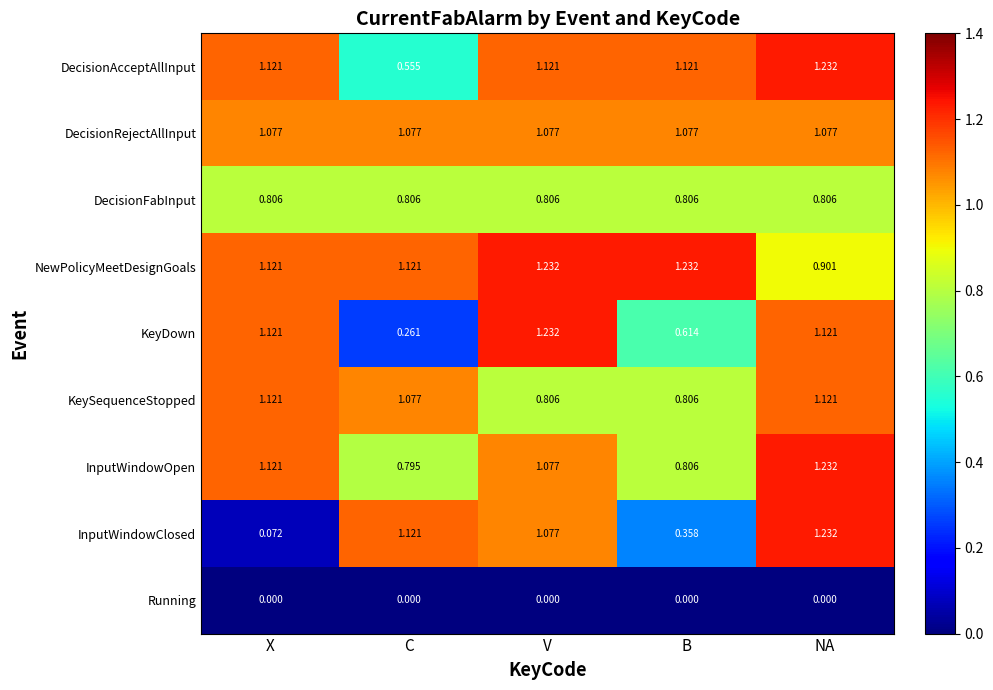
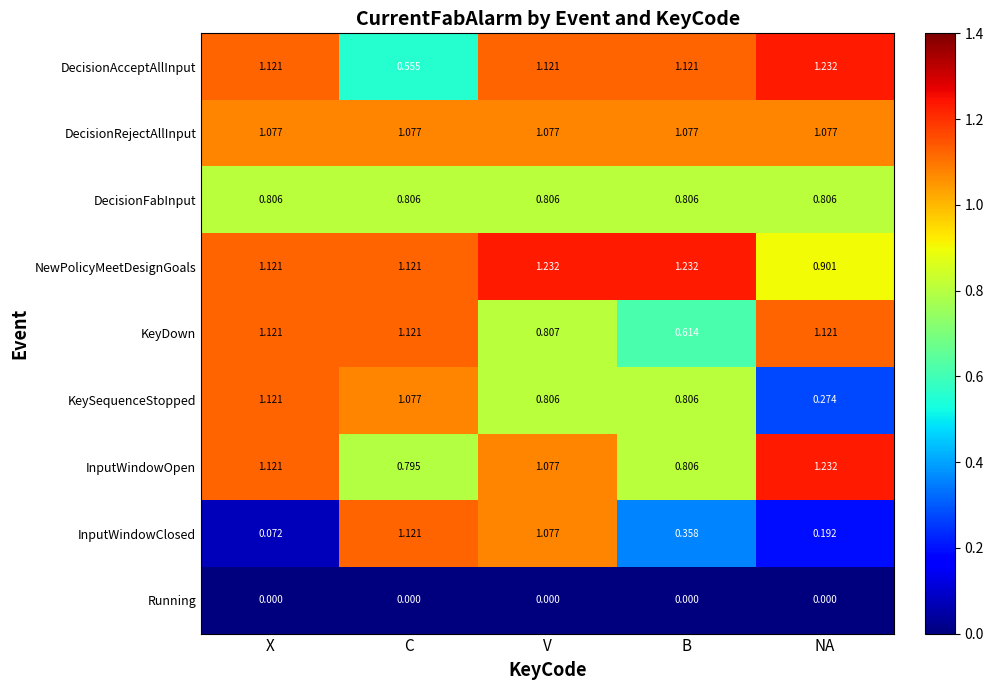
KeyDown, C: 0.261 -> 1.121
KeyDown, V: 1.232 -> 0.807
KeySequenceStopped, NA: 1.121 -> 0.274
InputWindowClosed, NA: 1.232 -> 0.192
